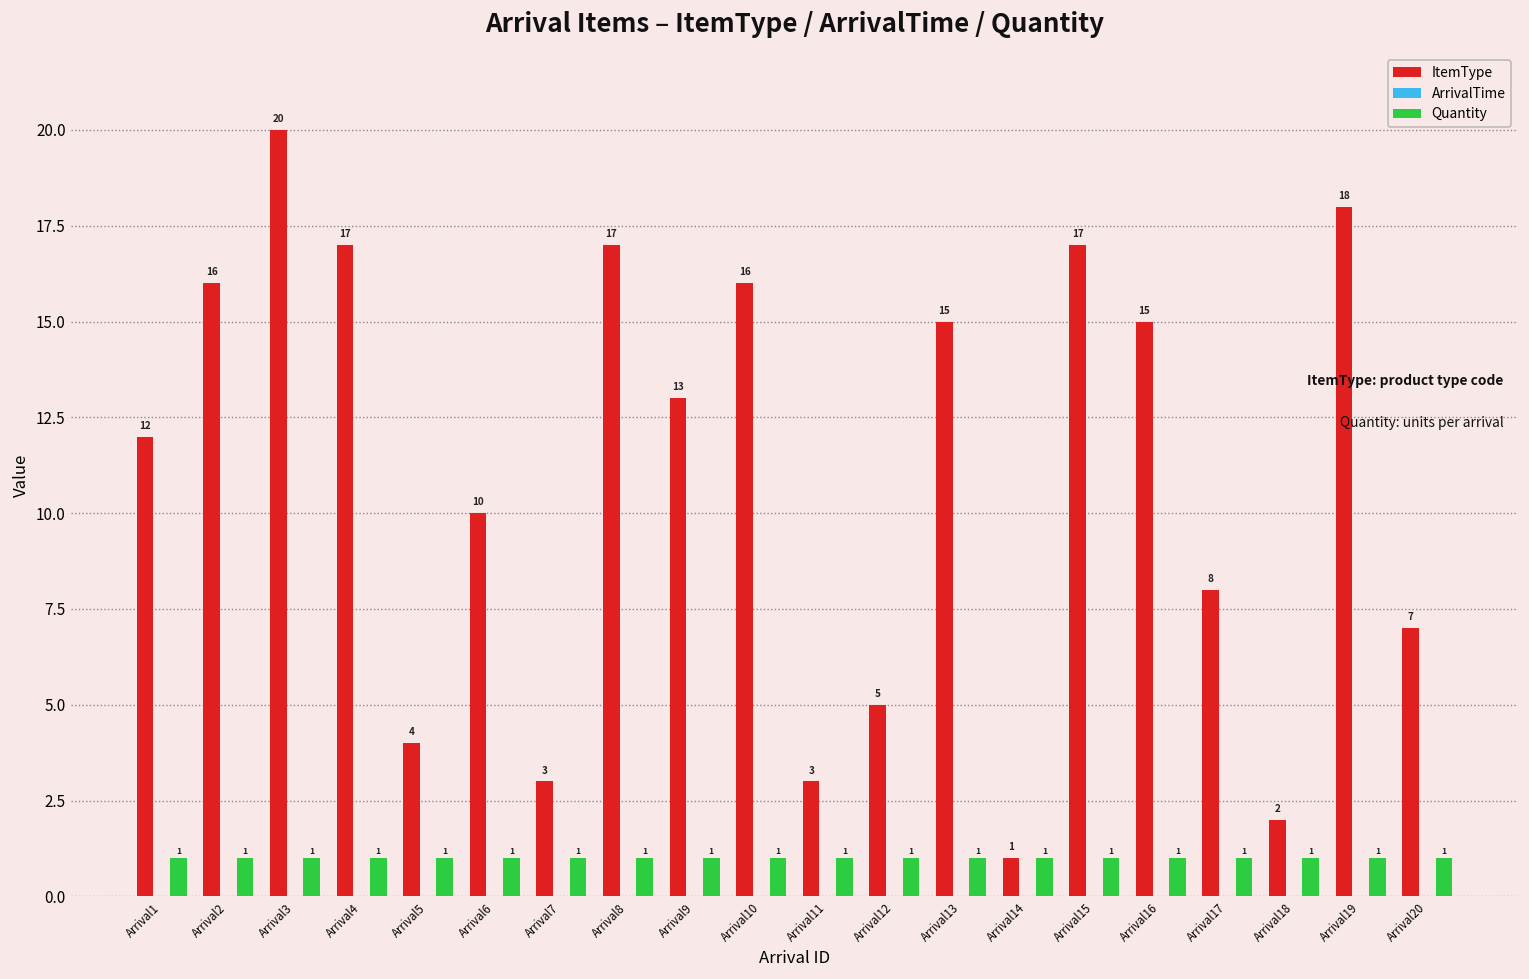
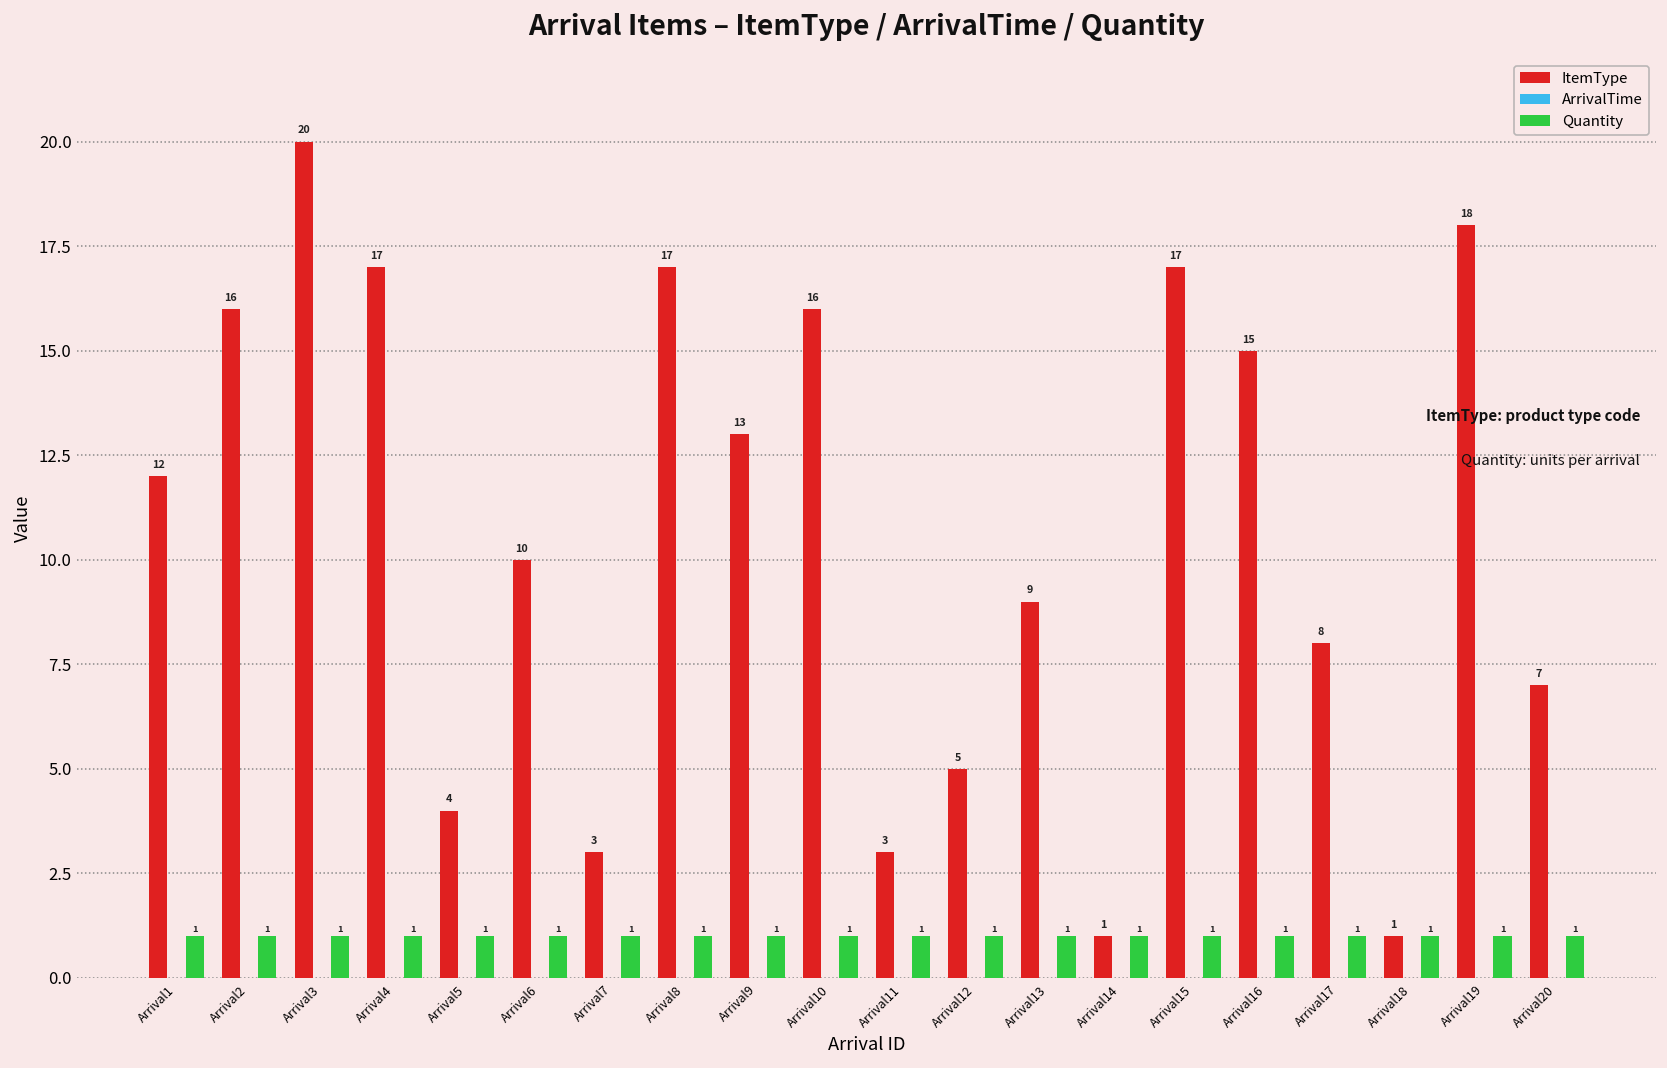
ItemType, Arrival13: 15 -> 9
ItemType, Arrival18: 2 -> 1
